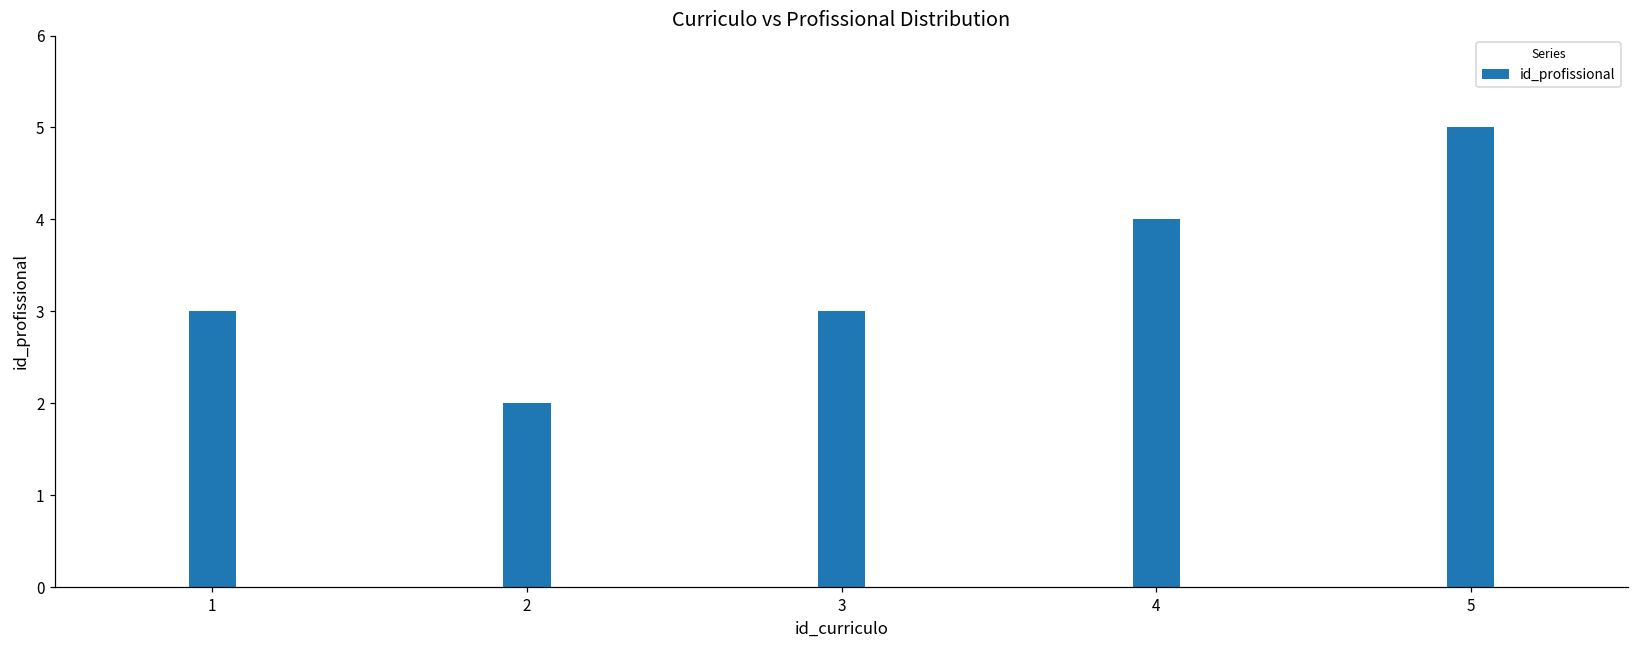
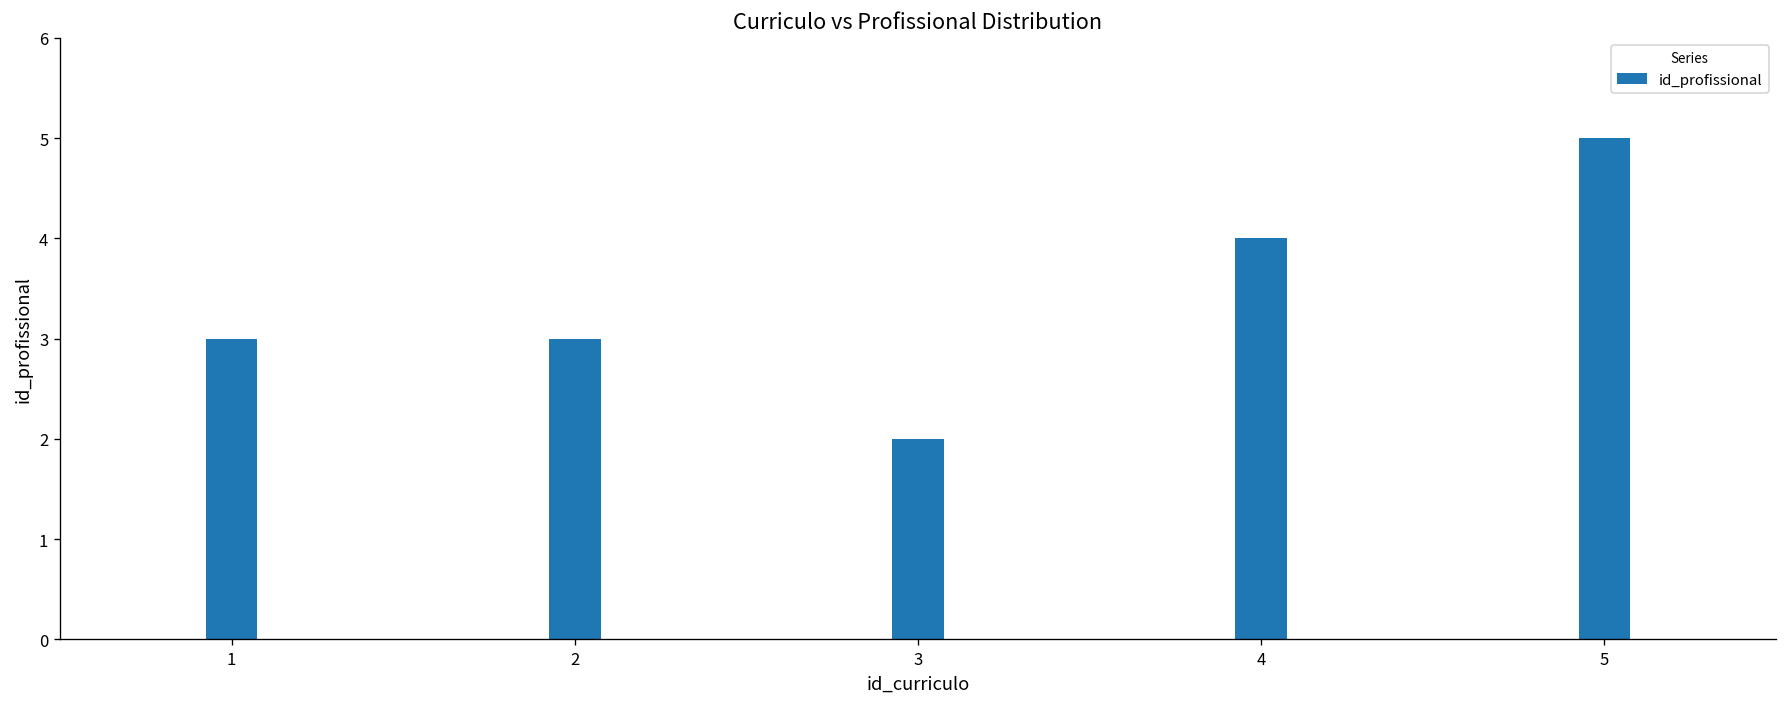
2: 2 -> 3
3: 3 -> 2
